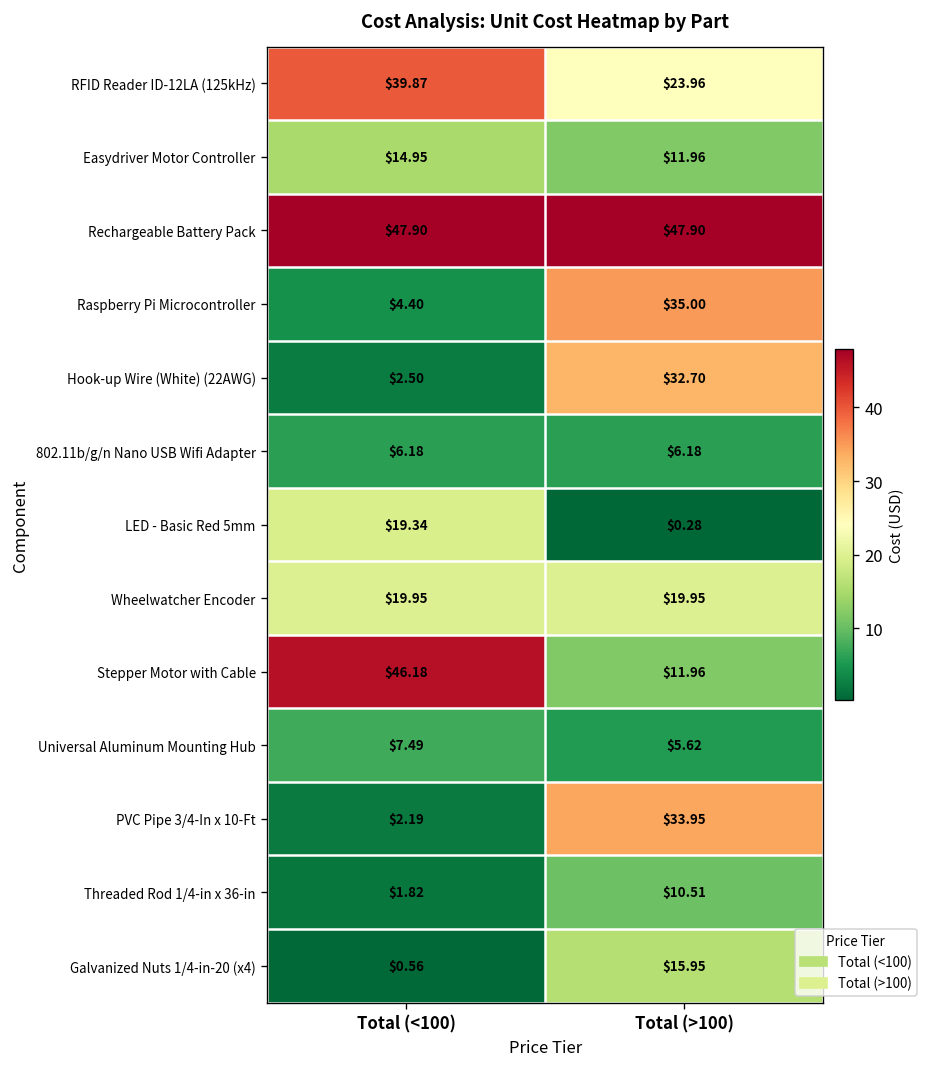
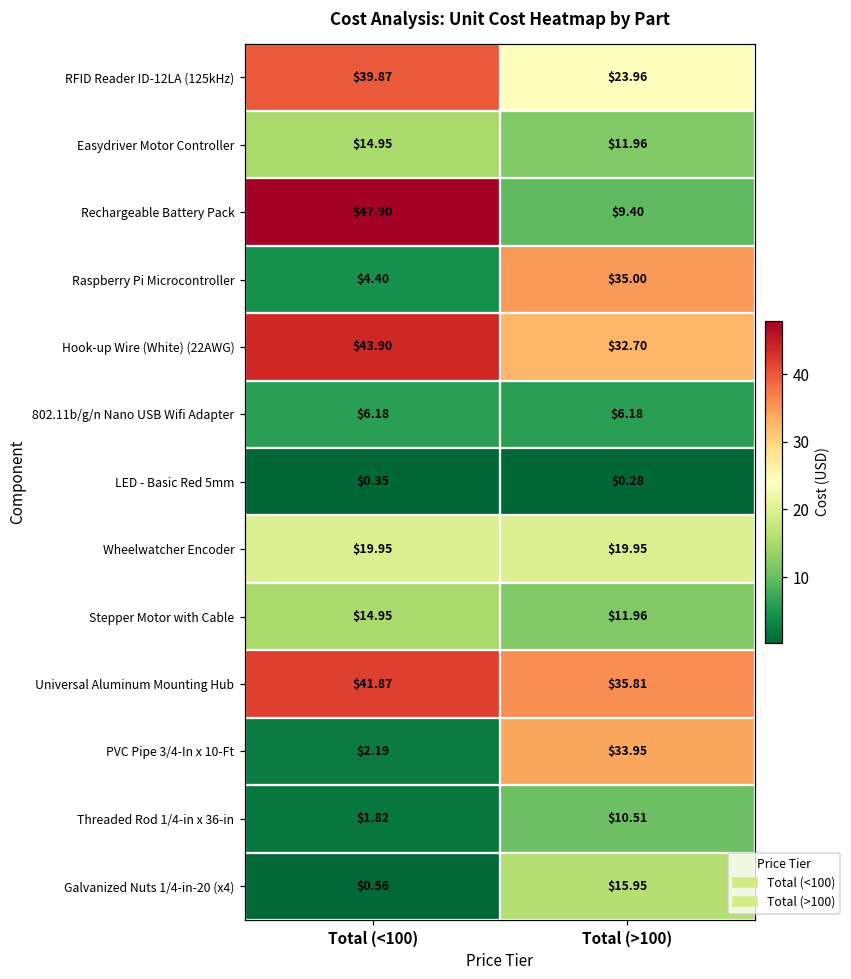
Rechargeable Battery Pack, Total (>100): $47.90 -> $9.40
Hook-up Wire (White) (22AWG), Total (<100): $2.50 -> $43.90
LED - Basic Red 5mm, Total (<100): $19.34 -> $0.35
Stepper Motor with Cable, Total (<100): $46.18 -> $14.95
Universal Aluminum Mounting Hub, Total (<100): $7.49 -> $41.87
Universal Aluminum Mounting Hub, Total (>100): $5.62 -> $35.81
